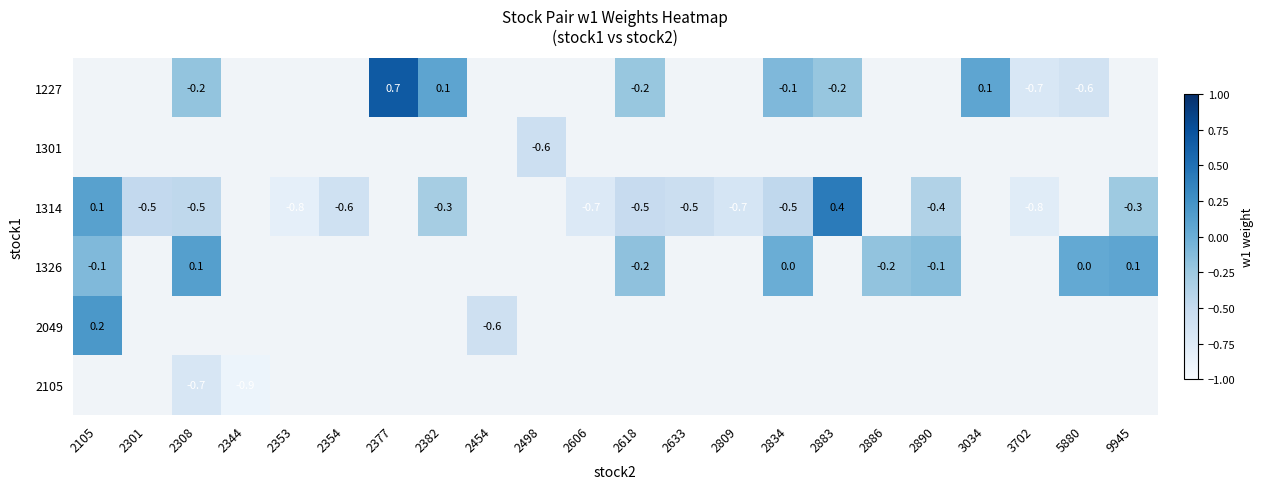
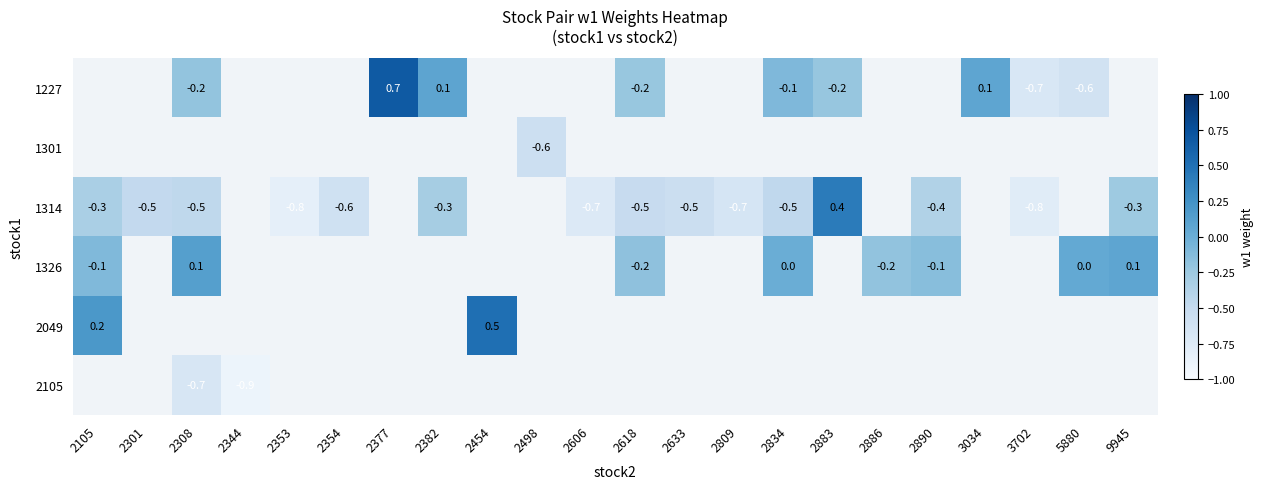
1314, 2105: 0.1 -> -0.3
2049, 2454: -0.6 -> 0.5
